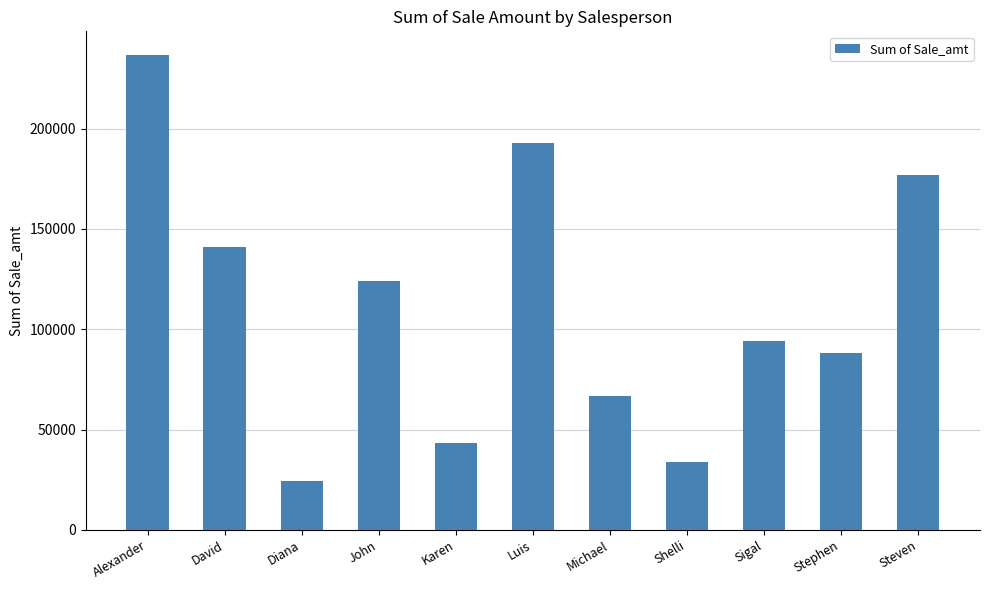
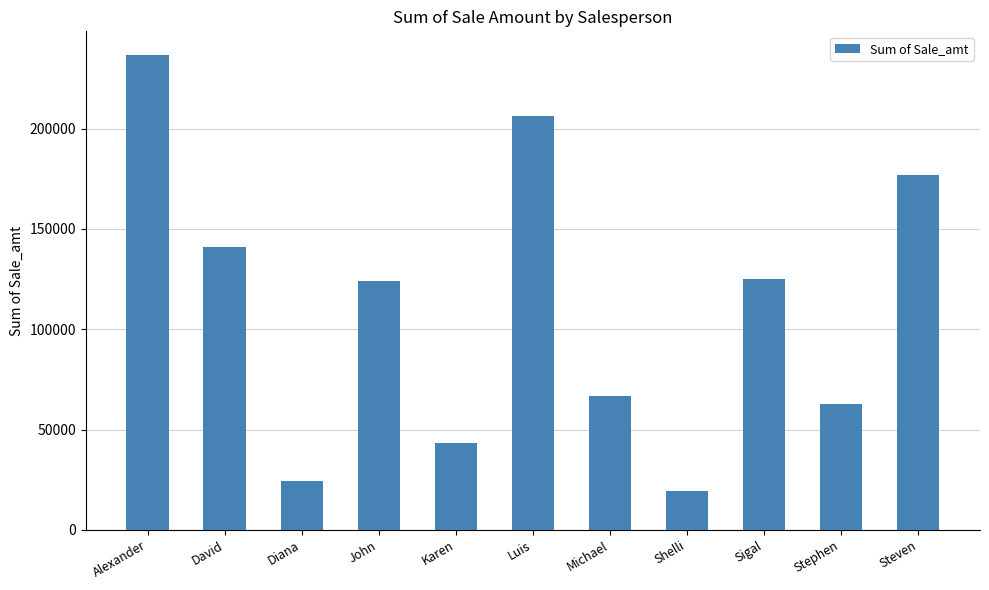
Luis: 193000 -> 206000
Shelli: 34000 -> 19000
Sigal: 94000 -> 125000
Stephen: 88000 -> 63000
